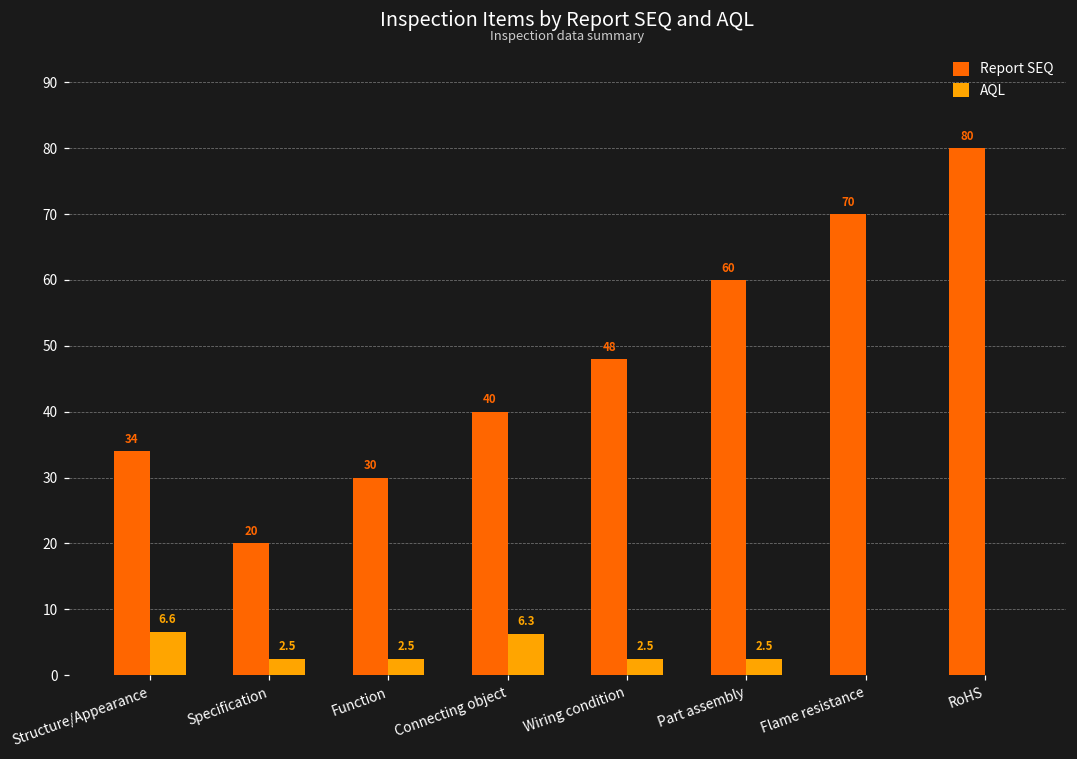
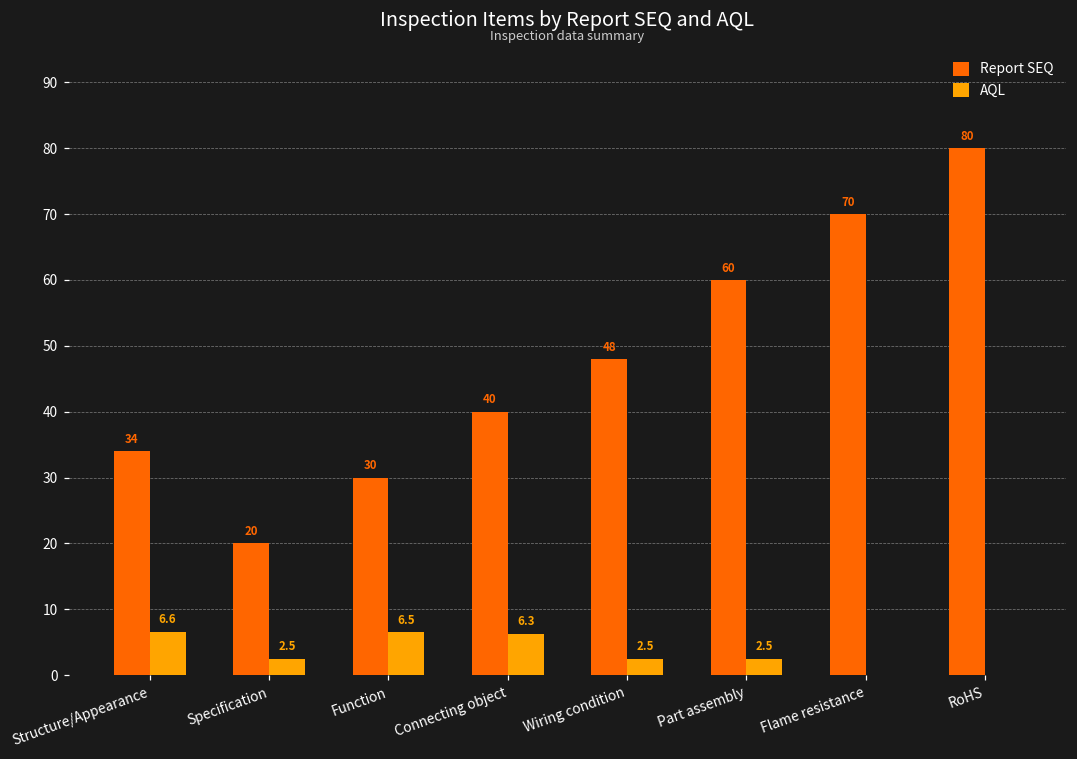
AQL, Function: 2.5 -> 6.5
